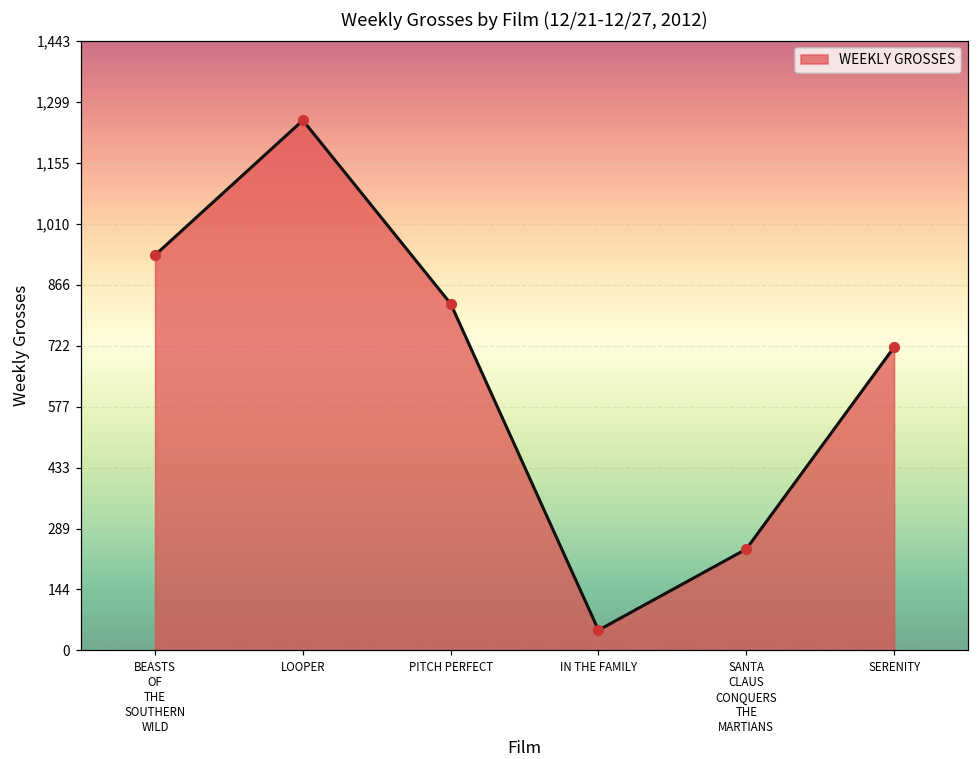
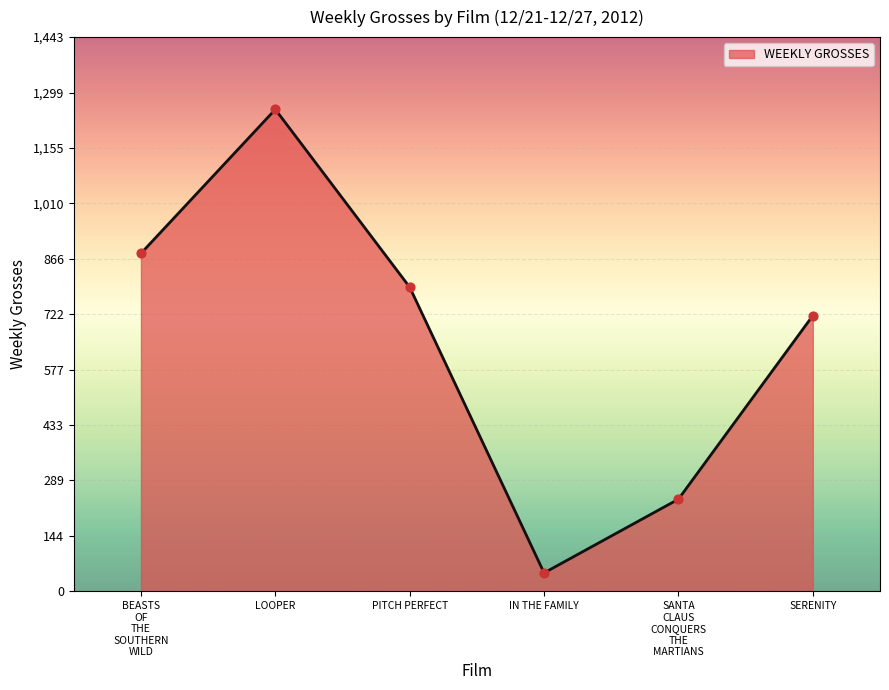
BEASTS OF THE SOUTHERN WILD: 940 -> 880
PITCH PERFECT: 820 -> 790
